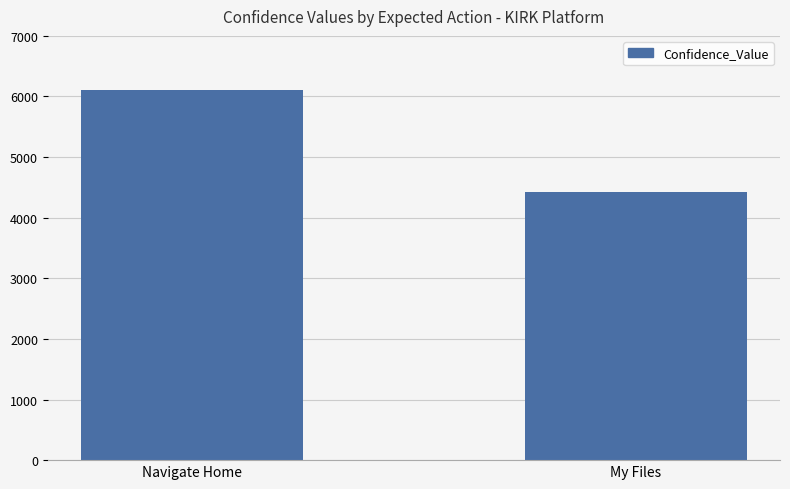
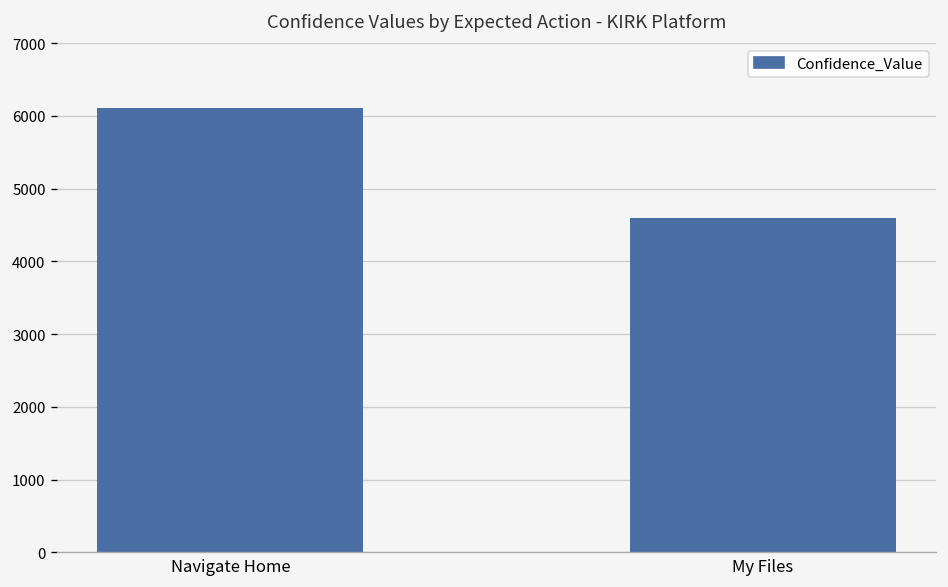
My Files: 4400 -> 4600
